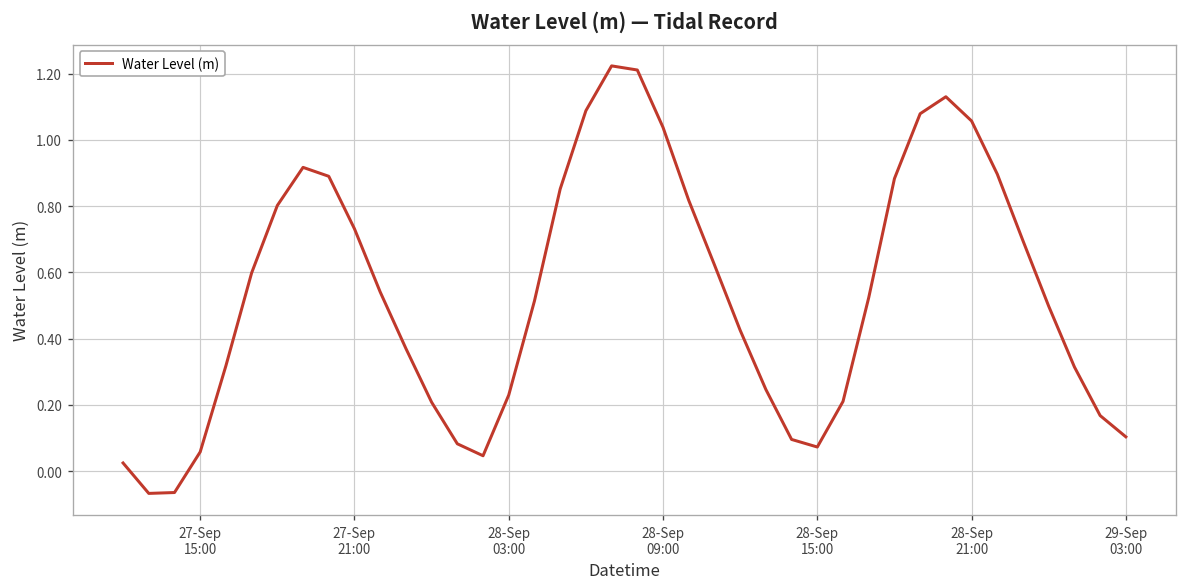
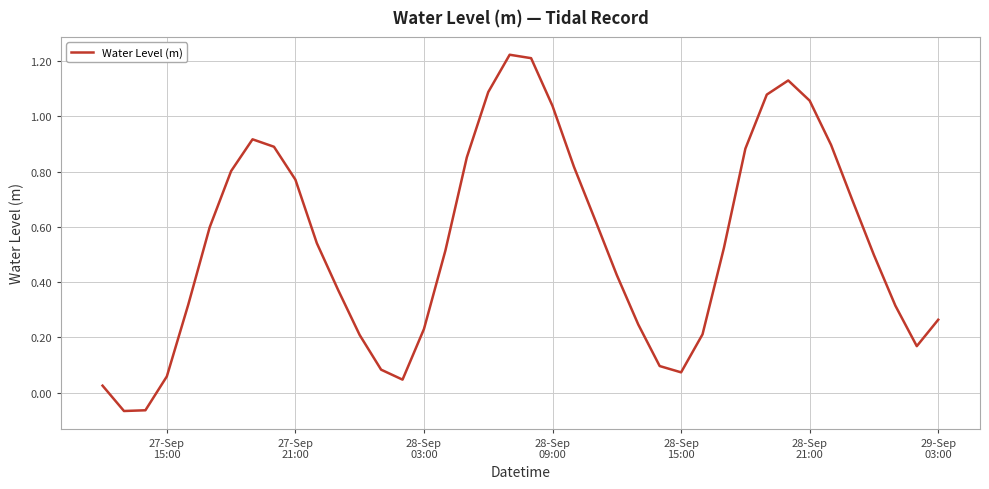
27-Sep 21:00: 0.73 -> 0.77
29-Sep 03:00: 0.10 -> 0.26
